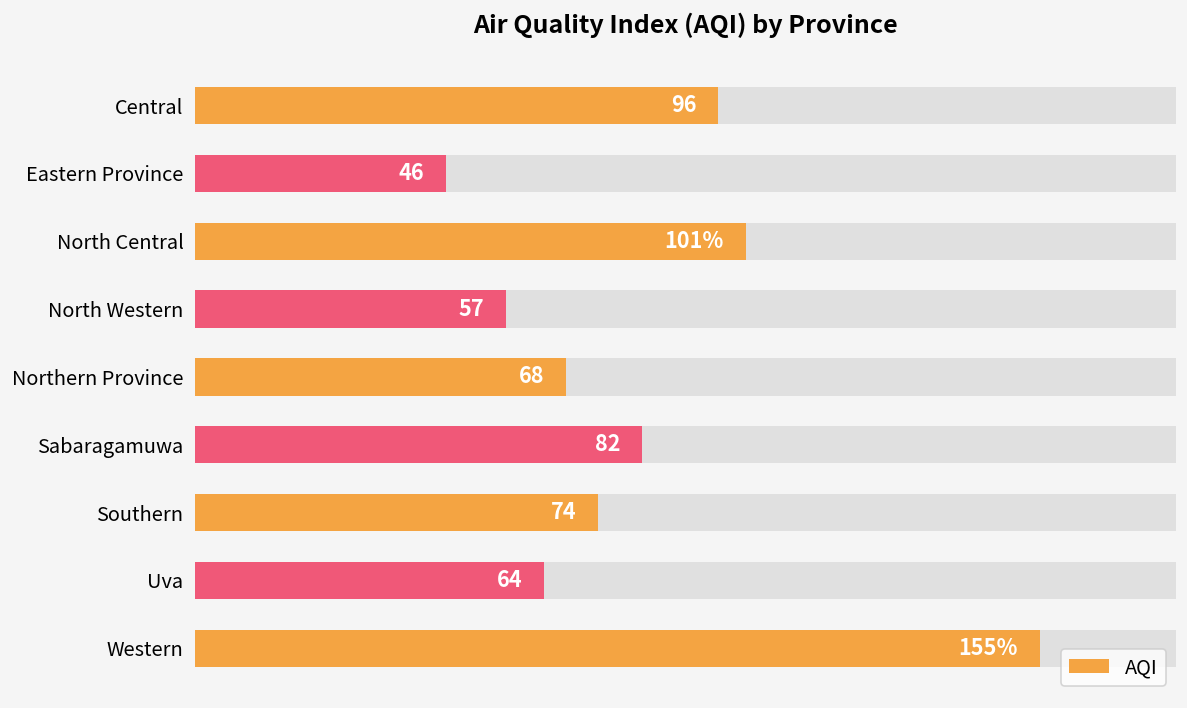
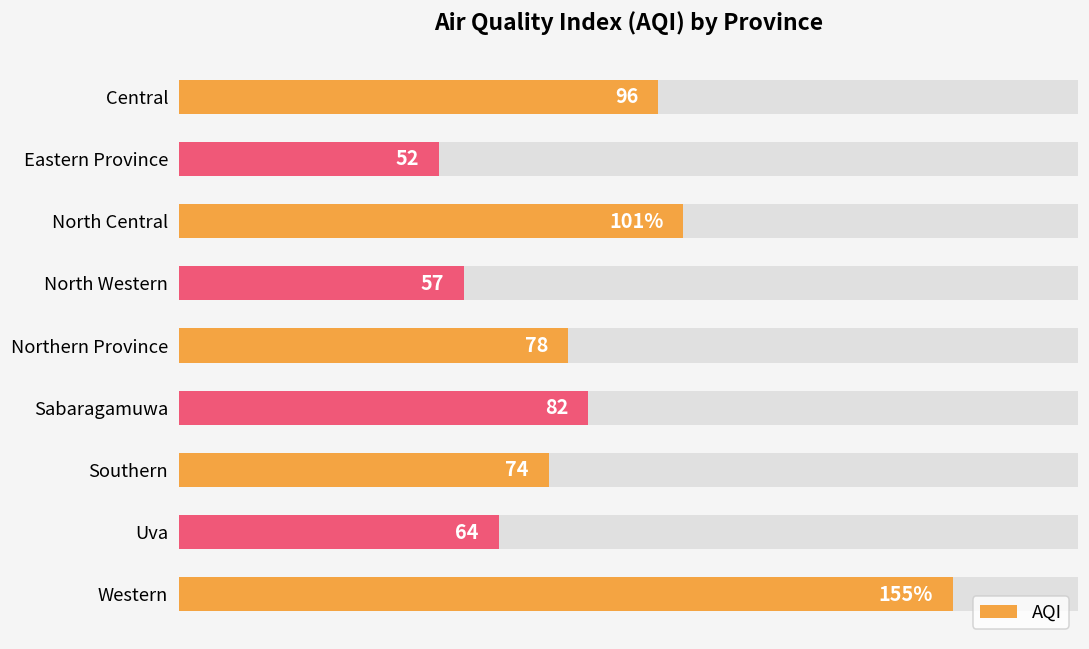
AQI, Eastern Province: 46 -> 52
AQI, Northern Province: 68 -> 78
